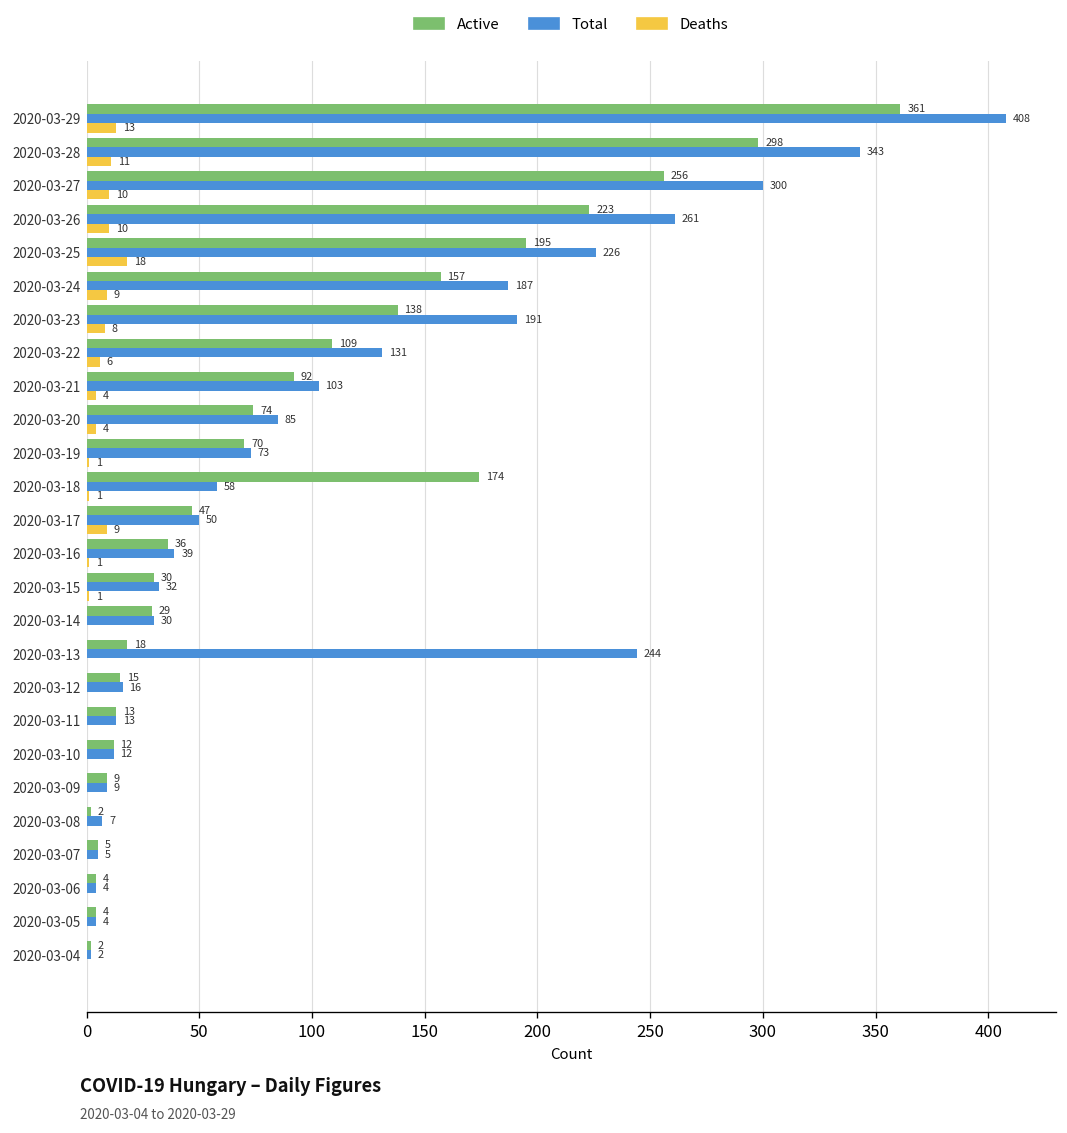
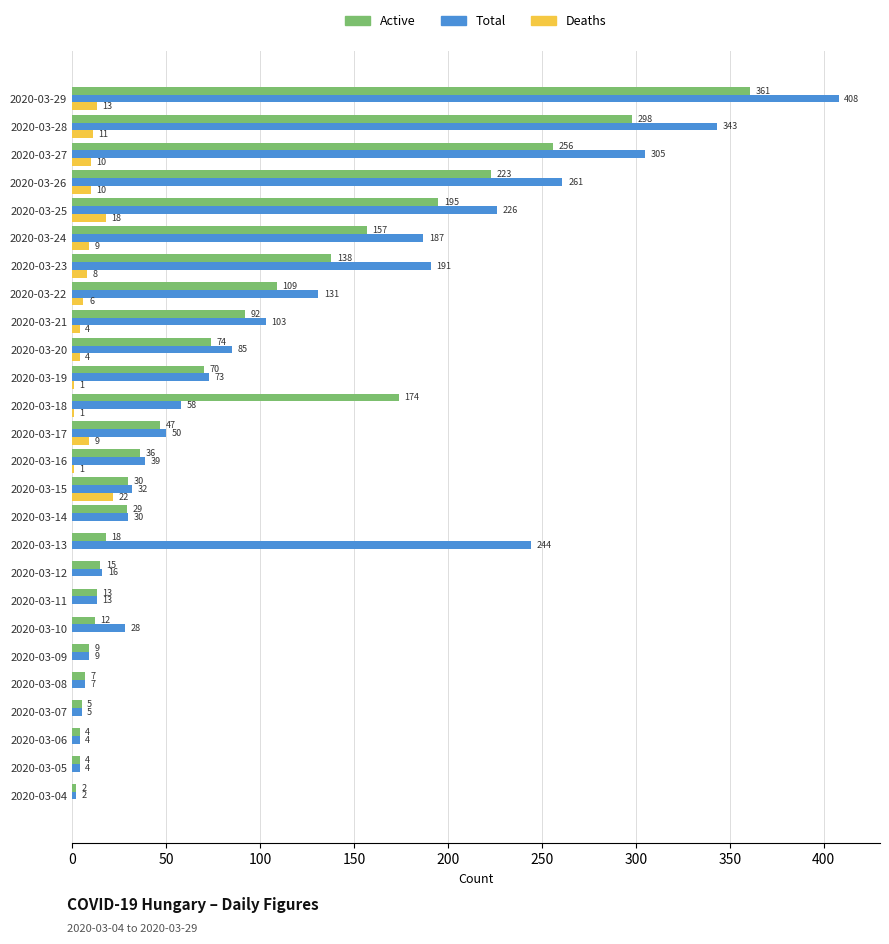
Total, 2020-03-27: 300 -> 305
Deaths, 2020-03-15: 1 -> 22
Total, 2020-03-10: 12 -> 28
Active, 2020-03-08: 2 -> 7
